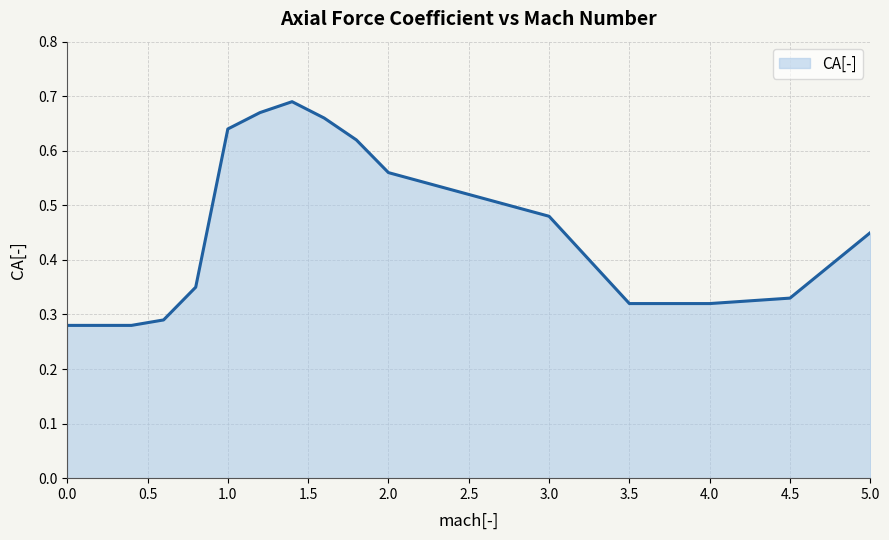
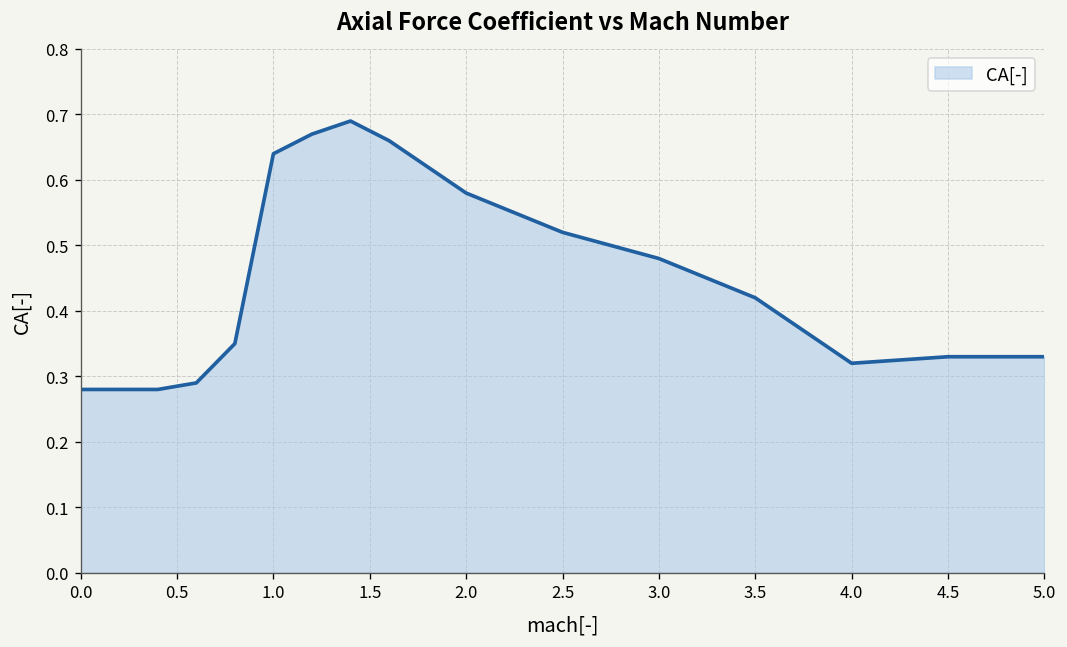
2.0: 0.56 -> 0.58
3.5: 0.32 -> 0.42
5.0: 0.45 -> 0.33
